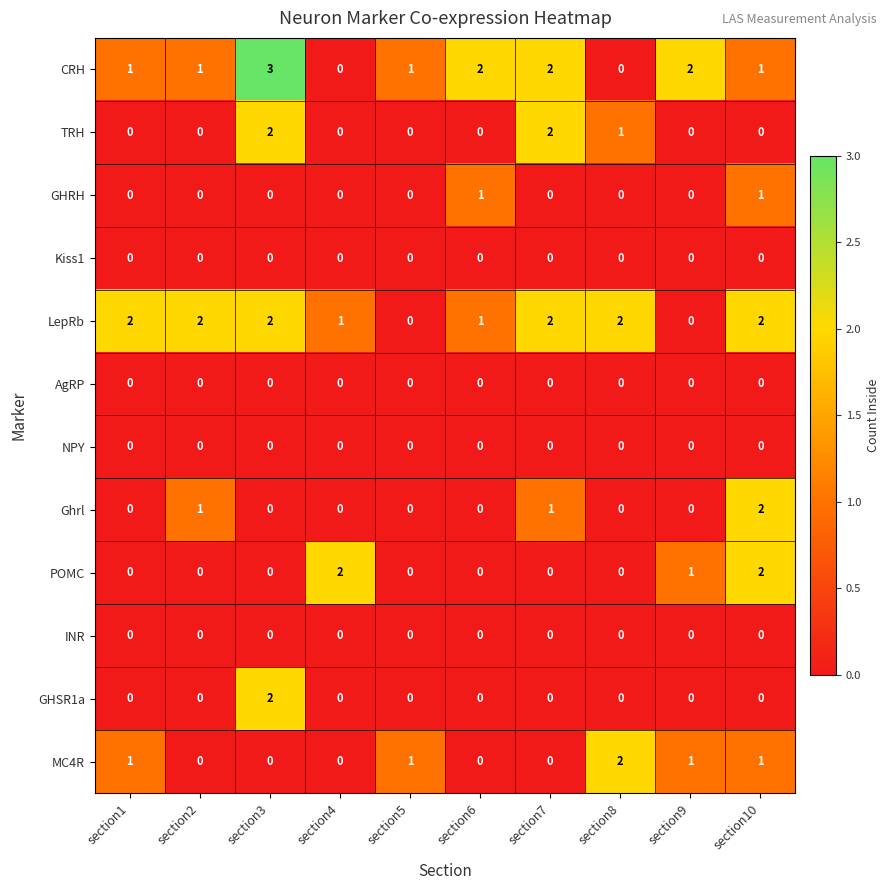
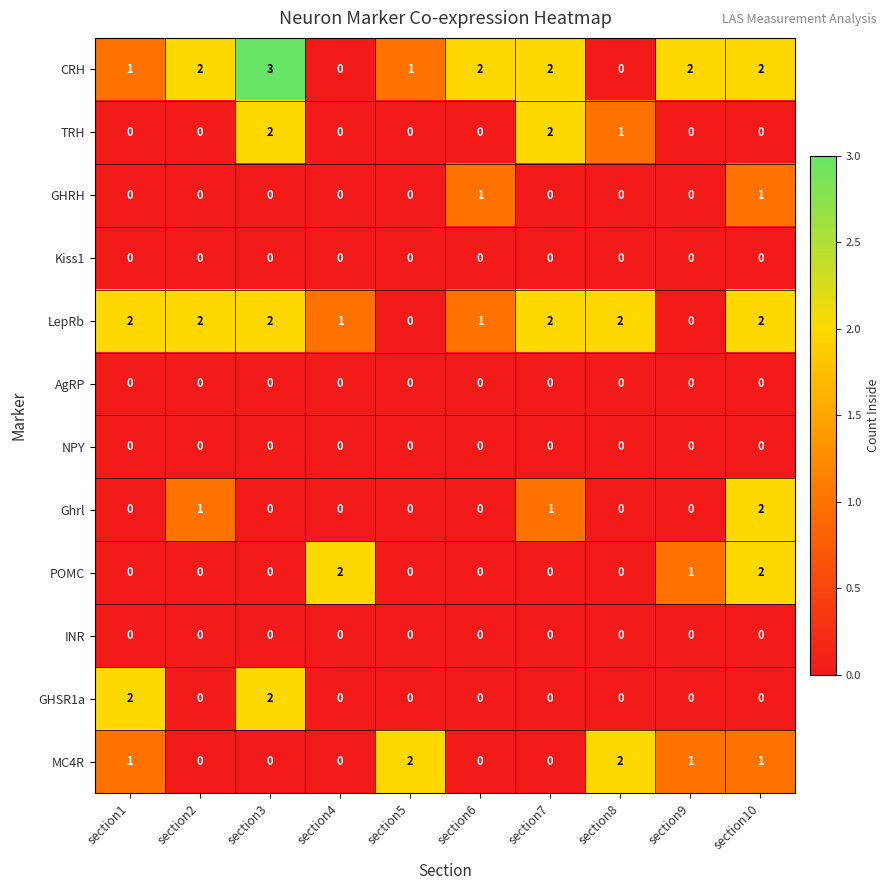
CRH, section2: 1 -> 2
CRH, section10: 1 -> 2
GHSR1a, section1: 0 -> 2
MC4R, section5: 1 -> 2
